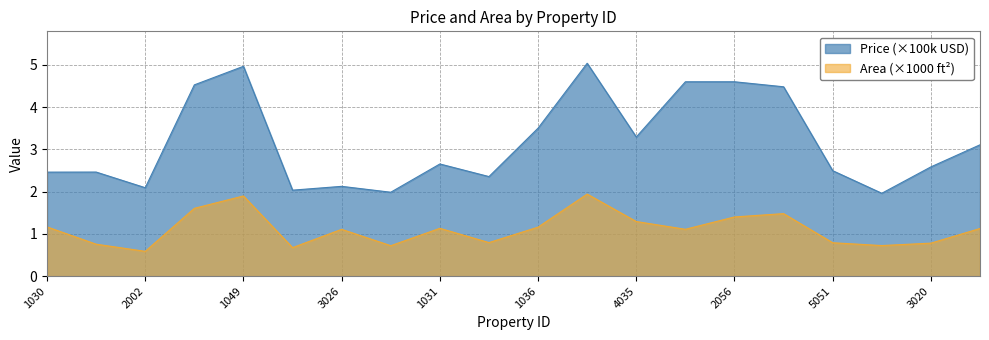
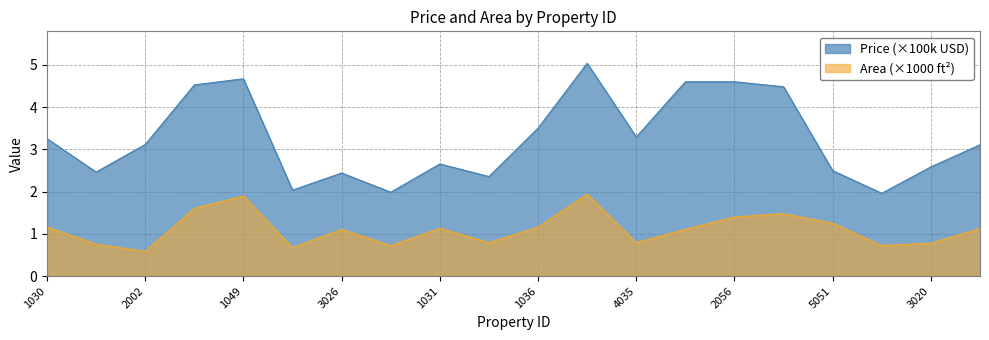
Price (×100k USD), 1030: 2.5 -> 3.3
Price (×100k USD), 2002: 2.1 -> 3.1
Price (×100k USD), 1049: 5.0 -> 4.7
Price (×100k USD), 3026: 2.1 -> 2.4
Area (×1000 ft²), 4035: 1.3 -> 0.8
Area (×1000 ft²), 5051: 0.8 -> 1.3
